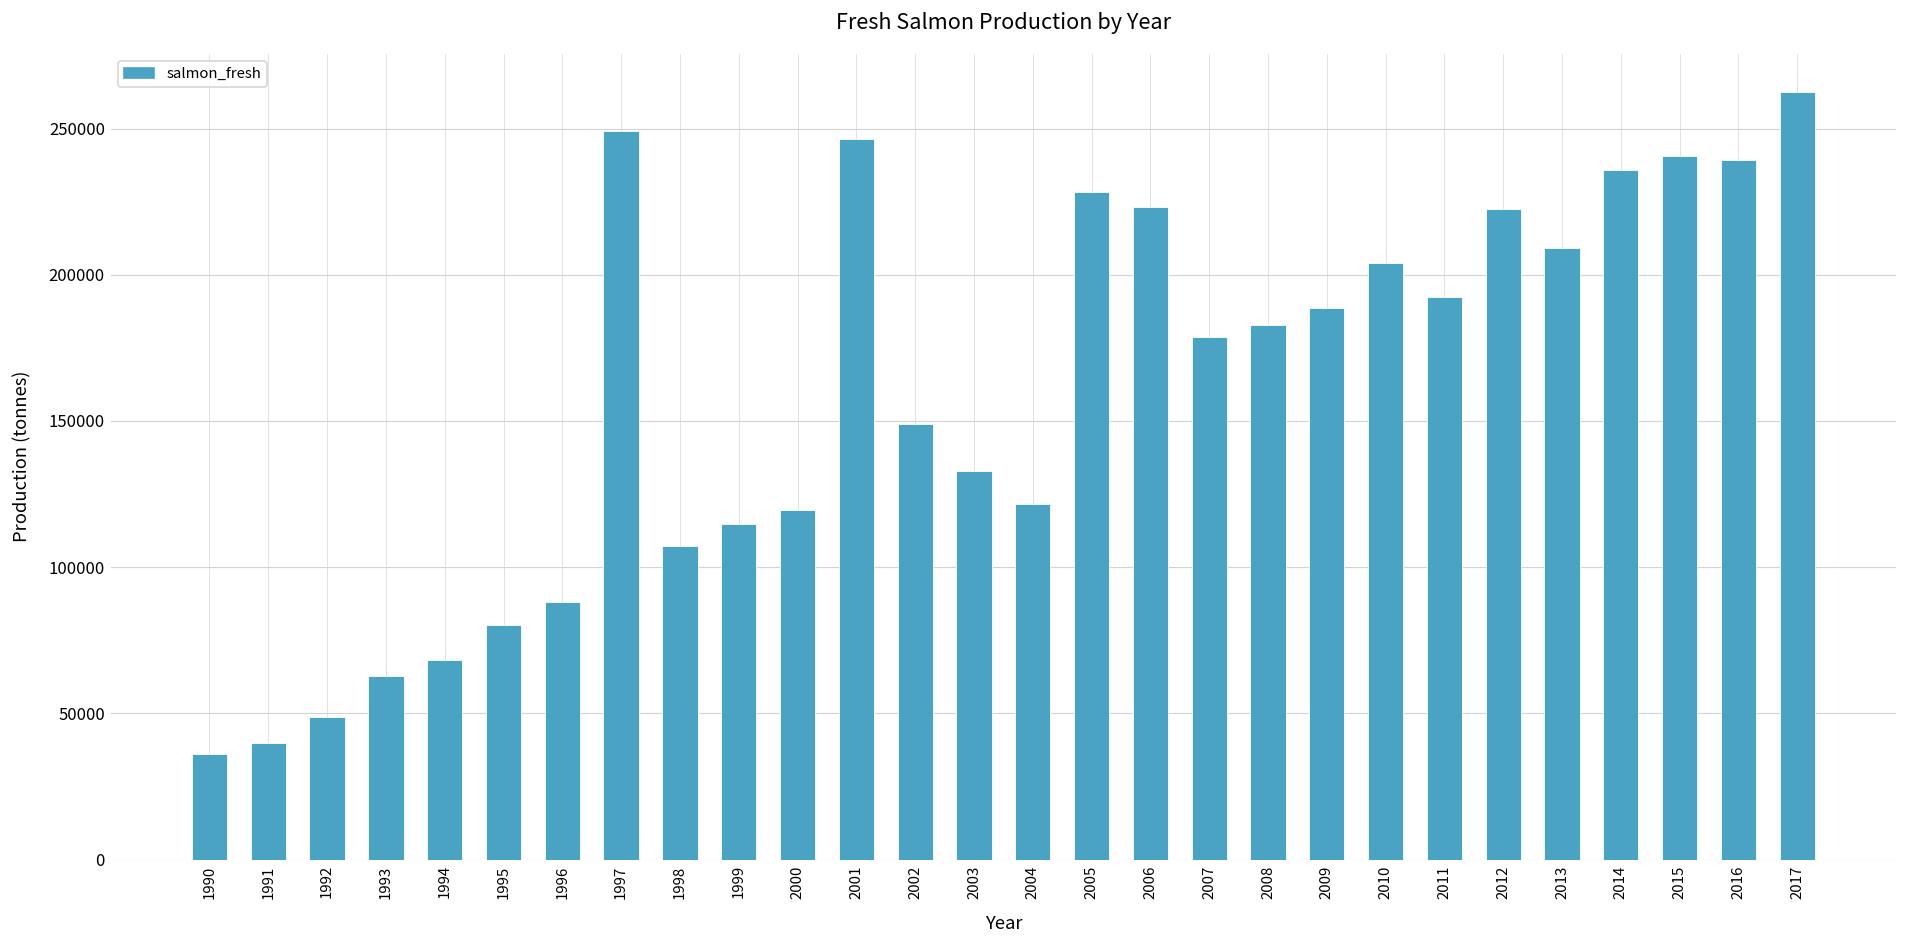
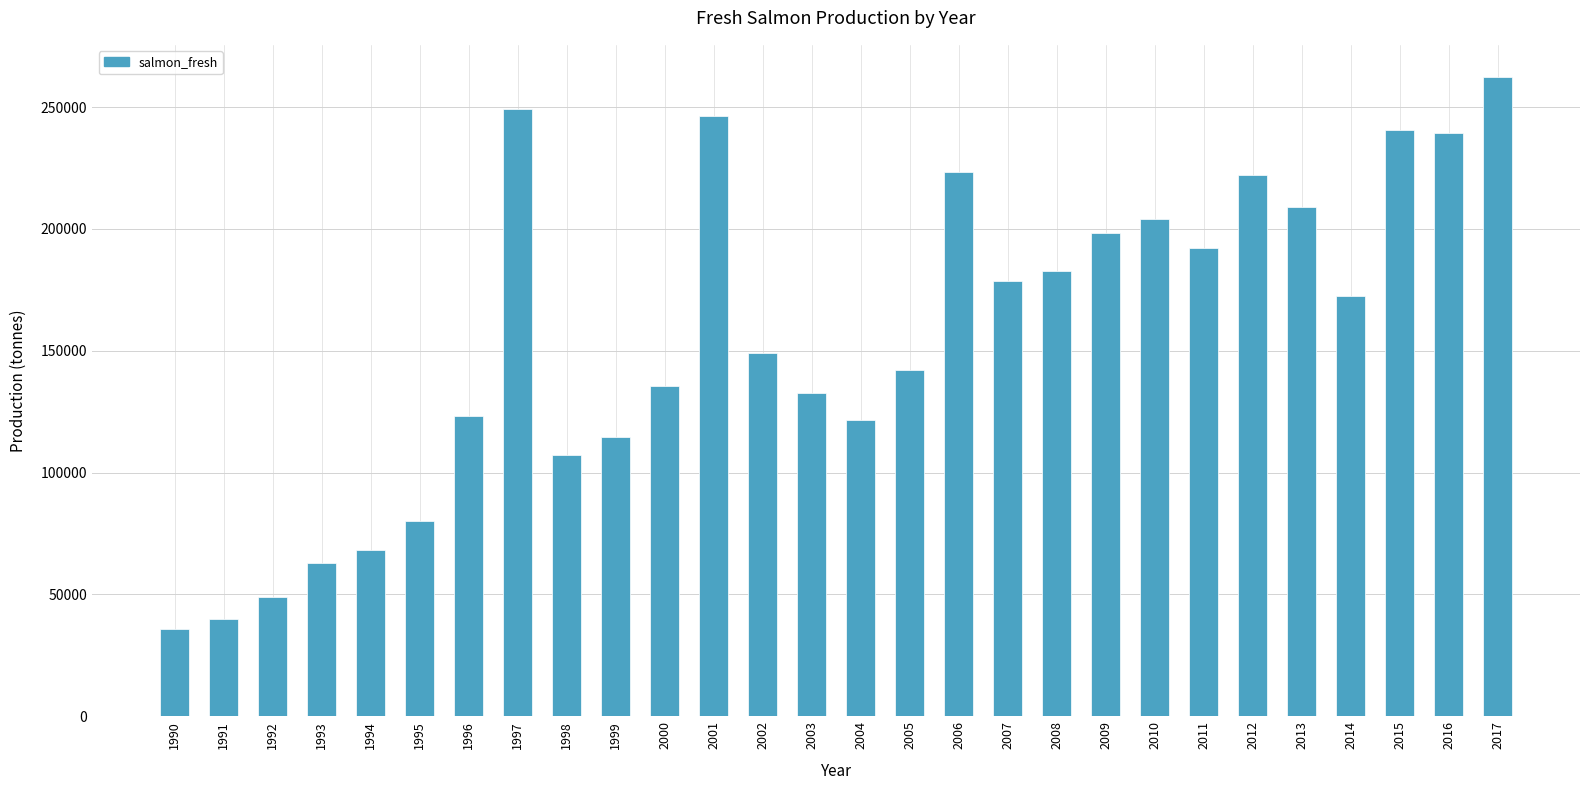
1996: 88000 -> 123000
2000: 119000 -> 135000
2005: 228000 -> 142000
2009: 188000 -> 198000
2014: 236000 -> 172000
